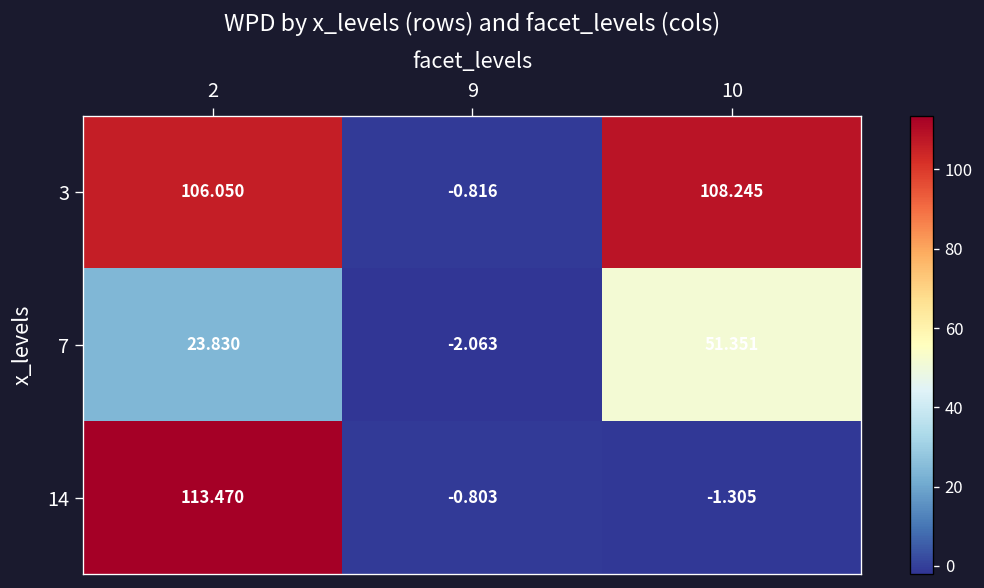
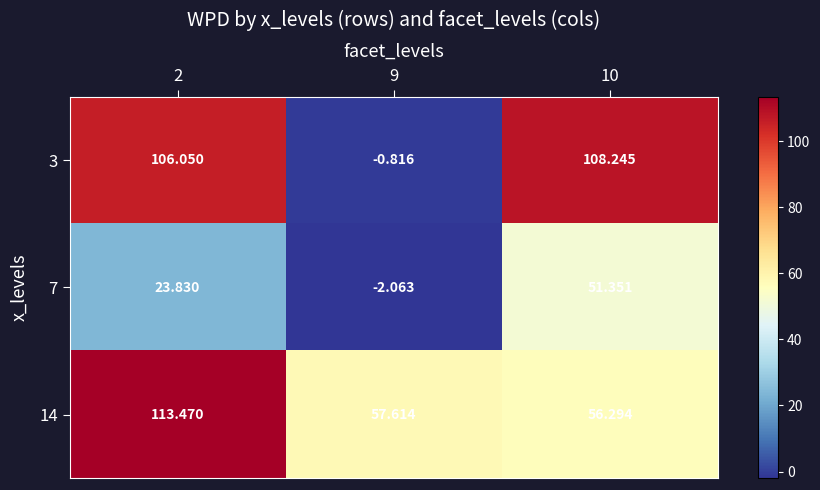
14, 9: -0.803 -> 57.614
14, 10: -1.305 -> 56.294
